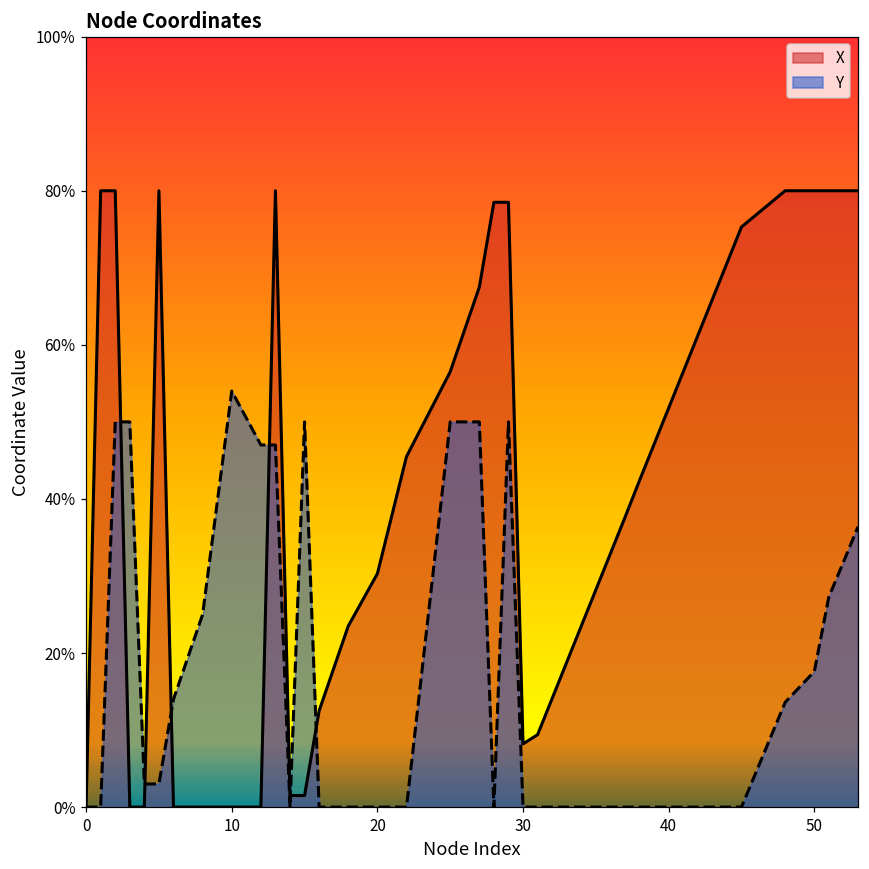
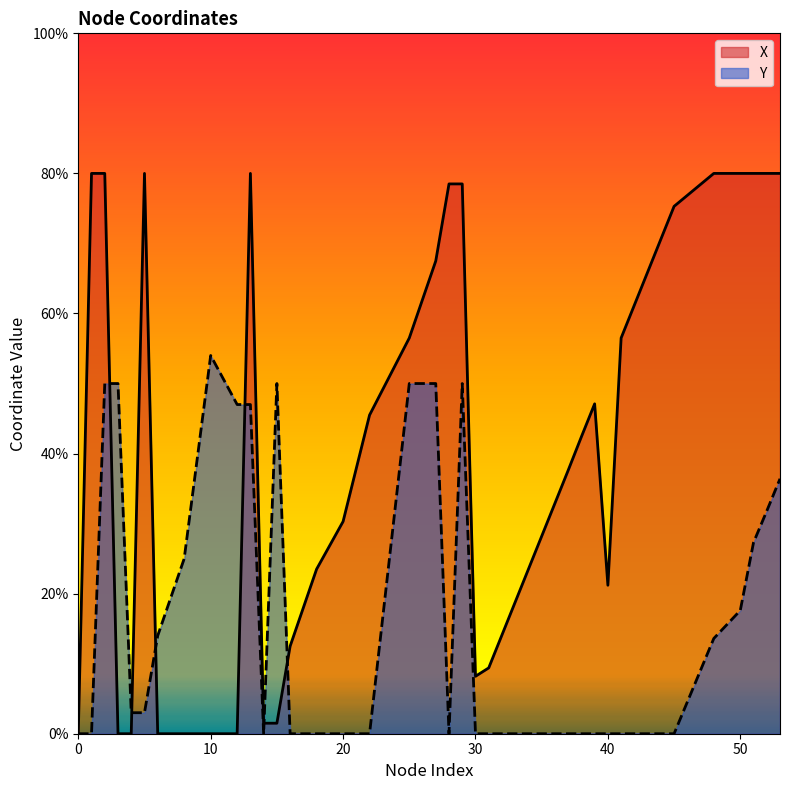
X, 40: 52% -> 21%
